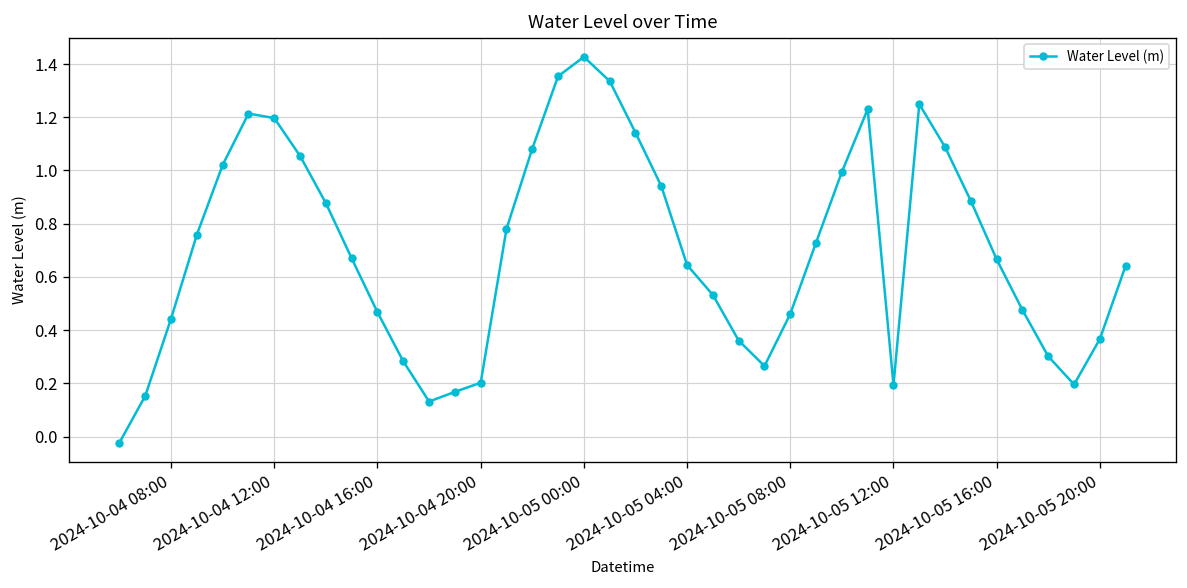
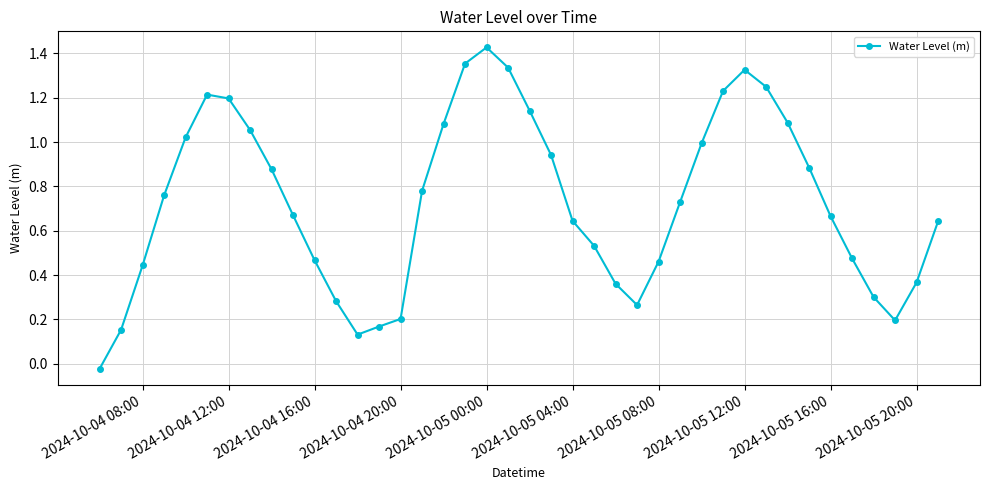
2024-10-05 12:00: 0.19 -> 1.33
